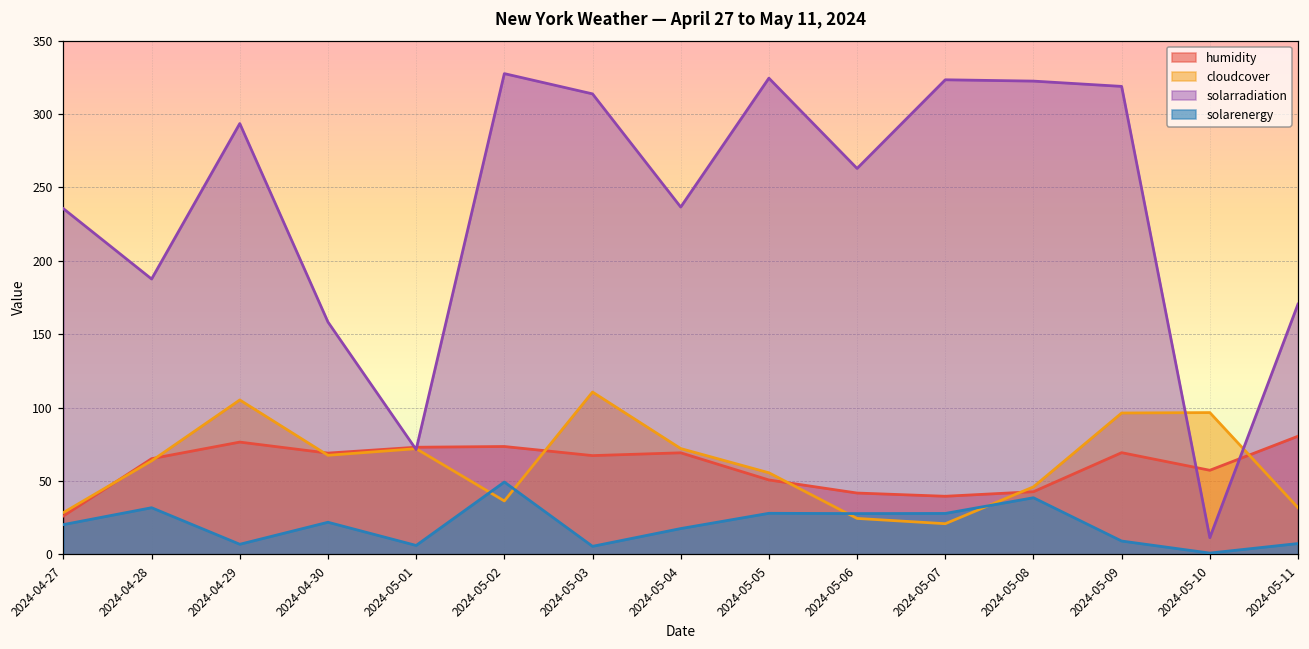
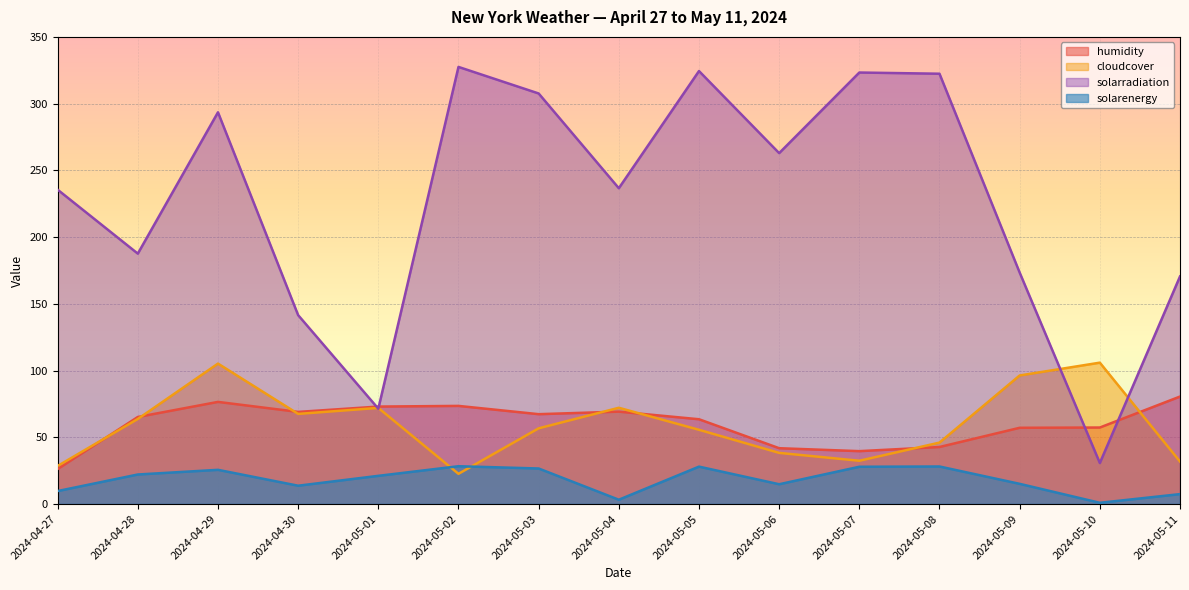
solarenergy, 2024-04-27: 20 -> 10
solarenergy, 2024-04-28: 32 -> 22
solarenergy, 2024-04-29: 7 -> 26
solarradiation, 2024-04-30: 158 -> 142
solarenergy, 2024-04-30: 22 -> 14
solarenergy, 2024-05-01: 6 -> 21
cloudcover, 2024-05-02: 36 -> 23
solarenergy, 2024-05-02: 49 -> 28
cloudcover, 2024-05-03: 111 -> 57
solarradiation, 2024-05-03: 314 -> 308
solarenergy, 2024-05-03: 6 -> 27
solarenergy, 2024-05-04: 18 -> 3
humidity, 2024-05-05: 51 -> 64
cloudcover, 2024-05-06: 25 -> 38
solarenergy, 2024-05-06: 28 -> 15
cloudcover, 2024-05-07: 21 -> 32
solarenergy, 2024-05-08: 39 -> 28
humidity, 2024-05-09: 69 -> 57
solarradiation, 2024-05-09: 319 -> 173
solarenergy, 2024-05-09: 9 -> 15
cloudcover, 2024-05-10: 97 -> 106
solarradiation, 2024-05-10: 11 -> 31
